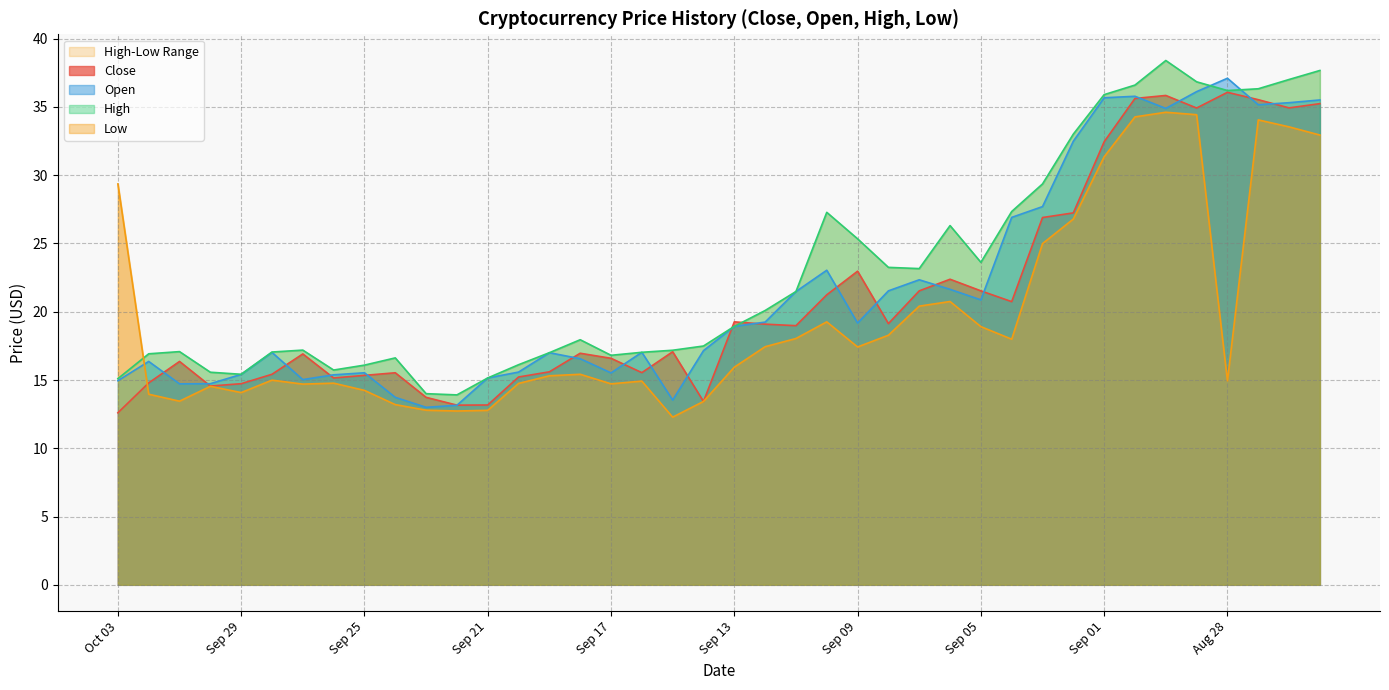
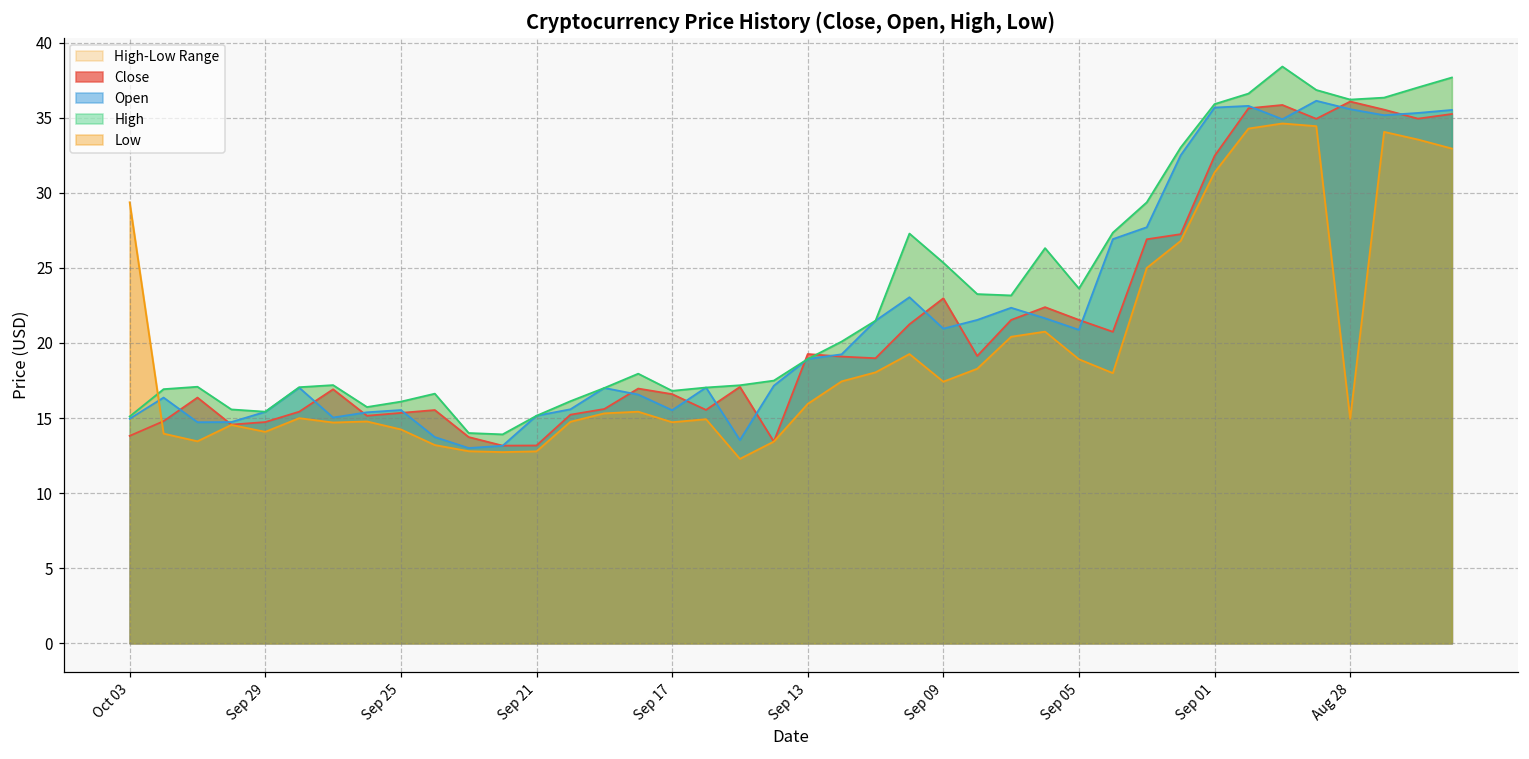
Close, Oct 03: 12.6 -> 13.8
Open, Sep 09: 19.2 -> 21.0
Open, Aug 28: 37.1 -> 35.6
